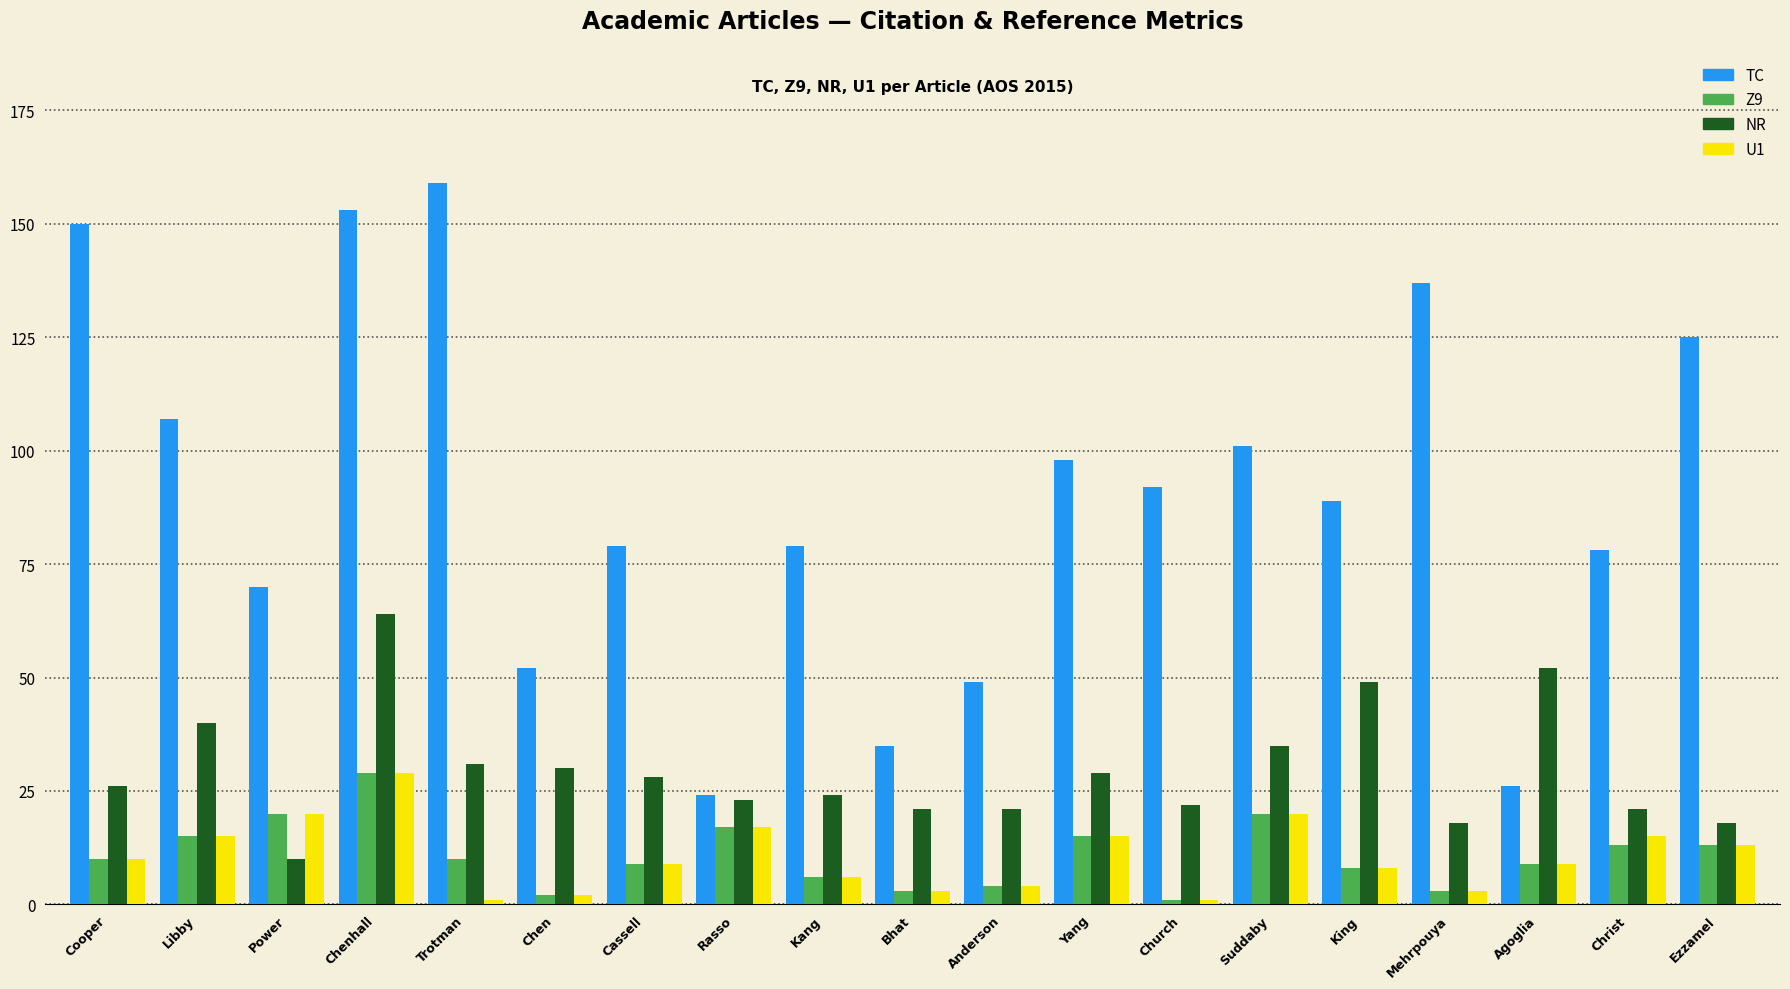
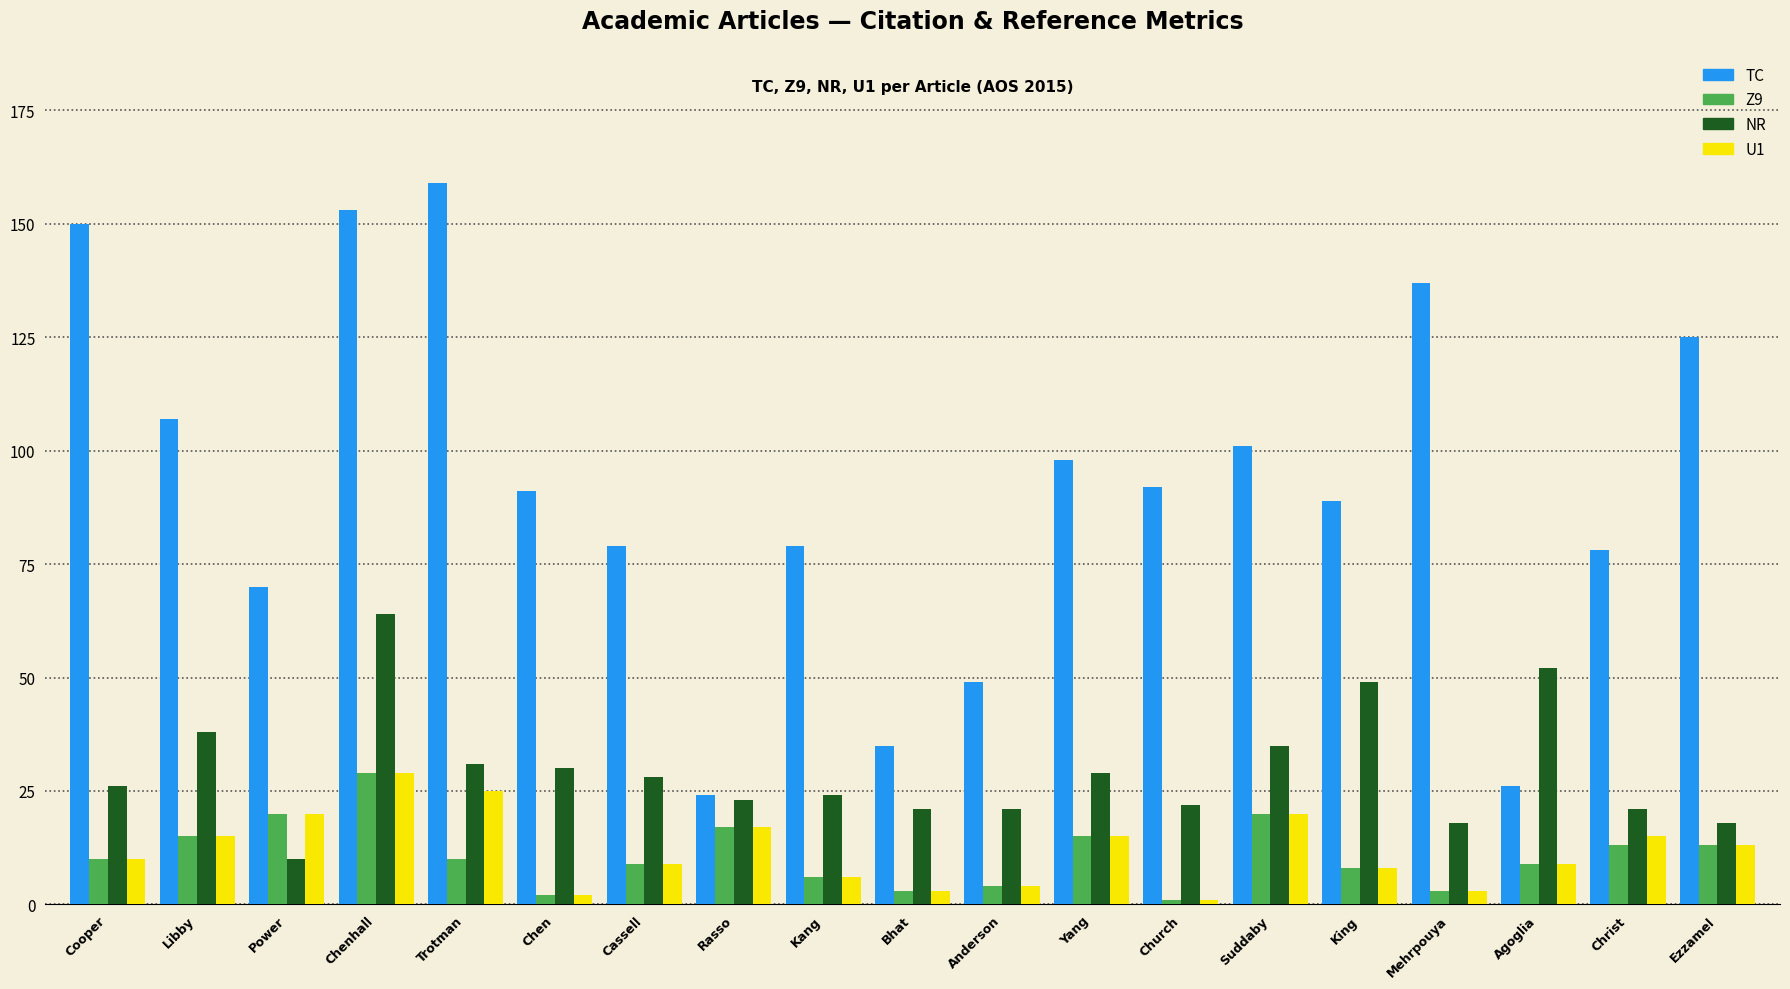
NR, Libby: 40 -> 38
U1, Trotman: 1 -> 25
TC, Chen: 52 -> 91
